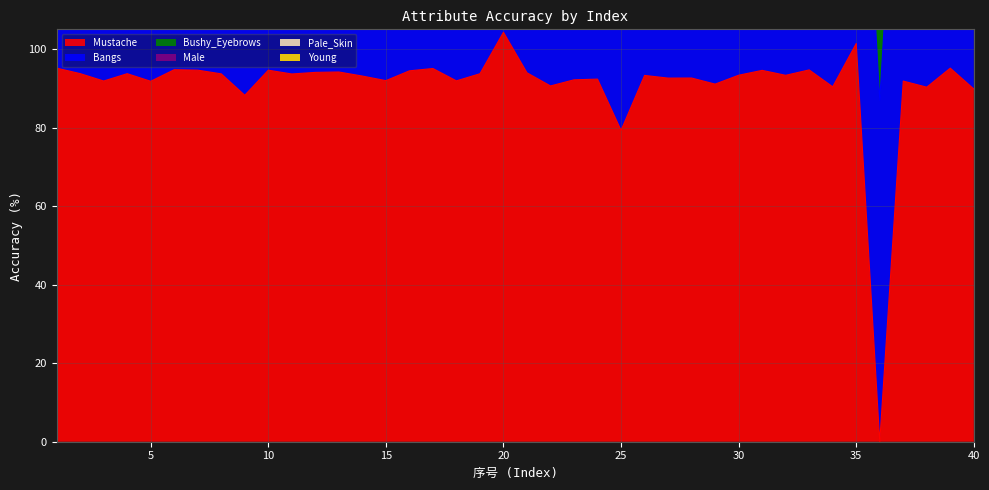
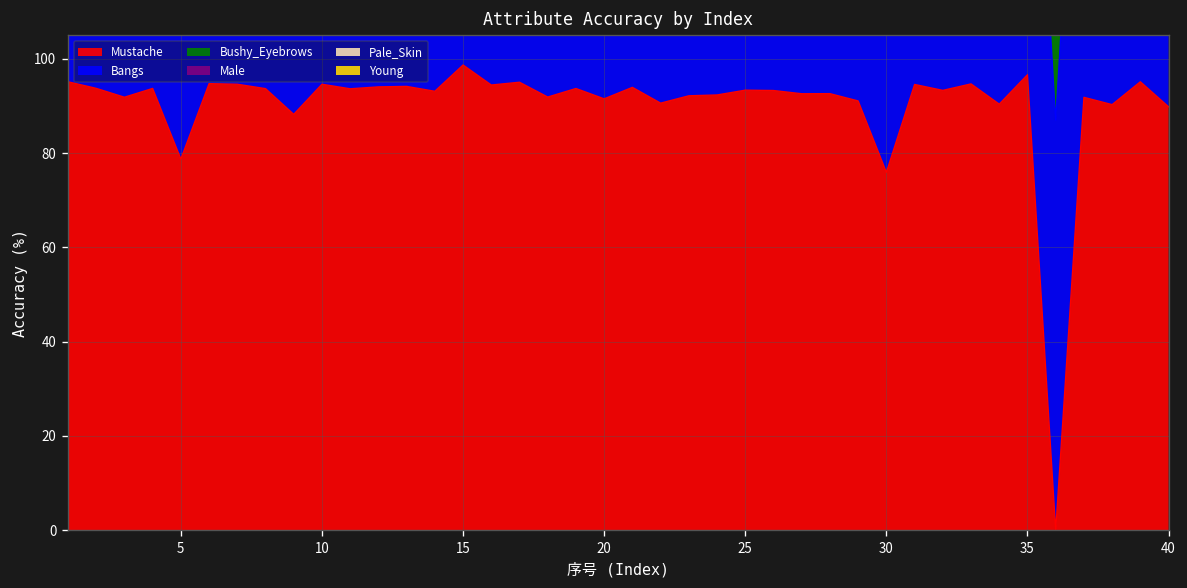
Mustache, 5: 92 -> 79
Mustache, 15: 92 -> 99
Mustache, 20: 104 -> 92
Mustache, 25: 79 -> 93
Mustache, 30: 93 -> 76
Mustache, 35: 101 -> 97
